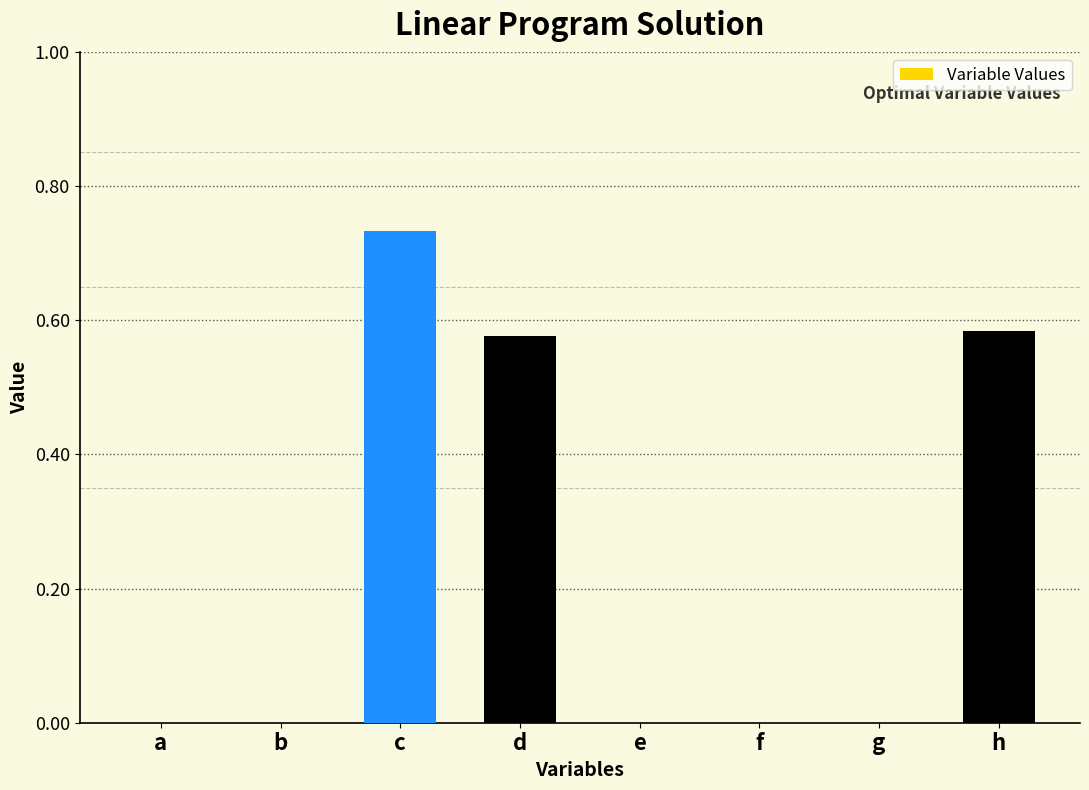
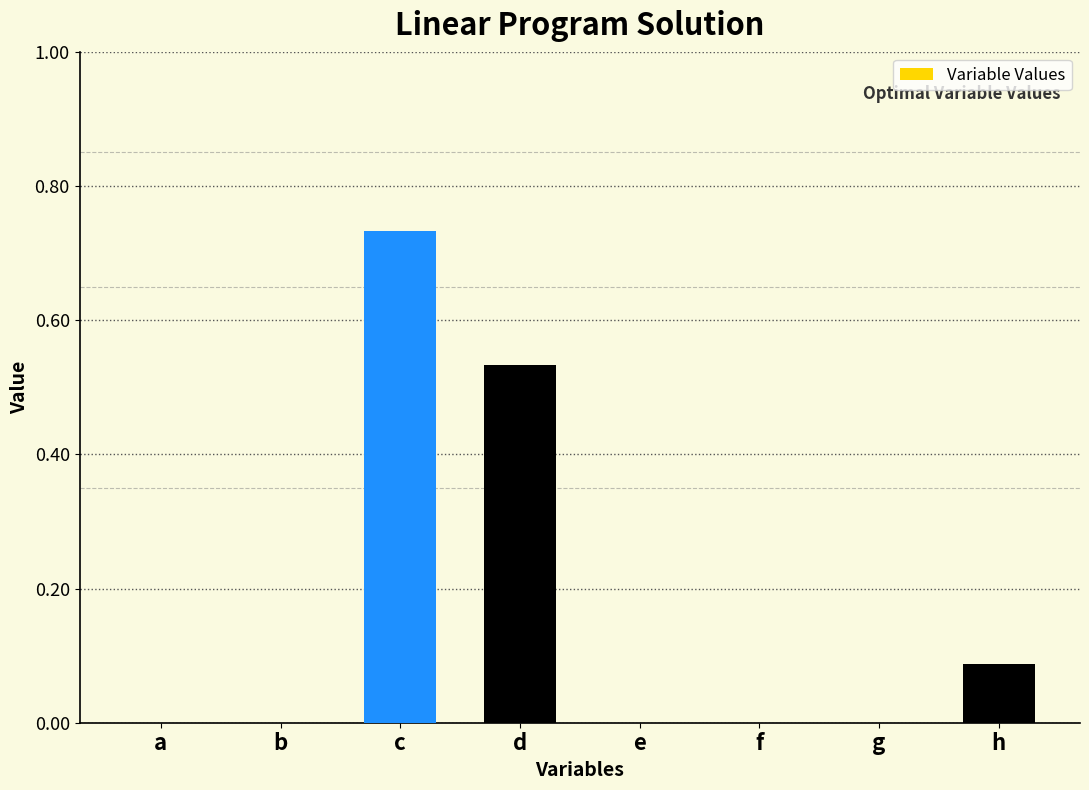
d: 0.58 -> 0.53
h: 0.58 -> 0.09
